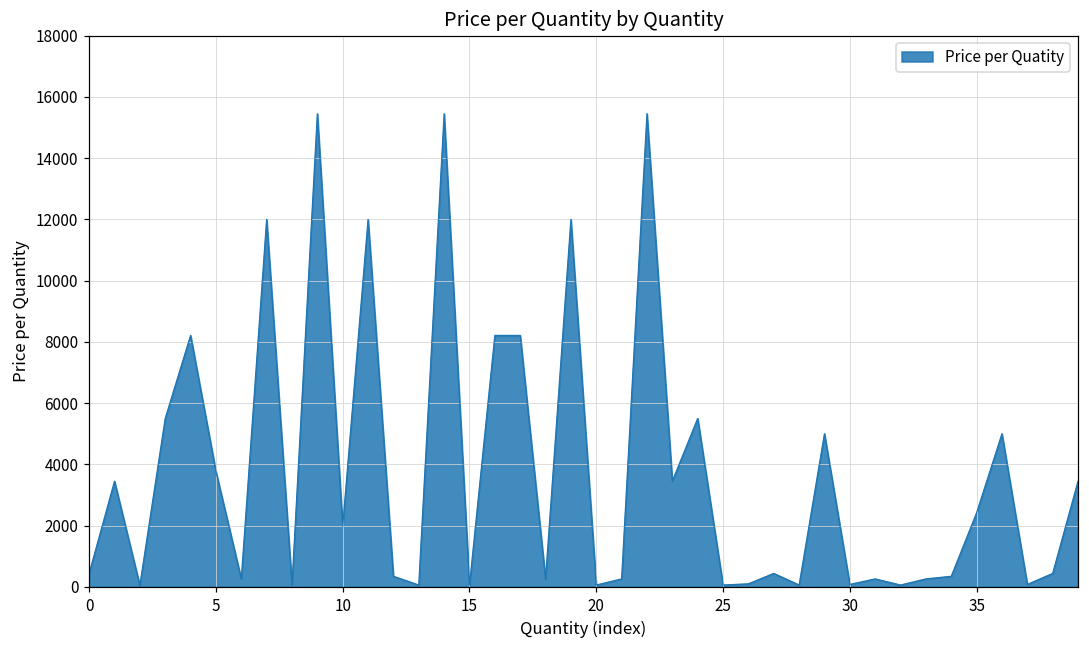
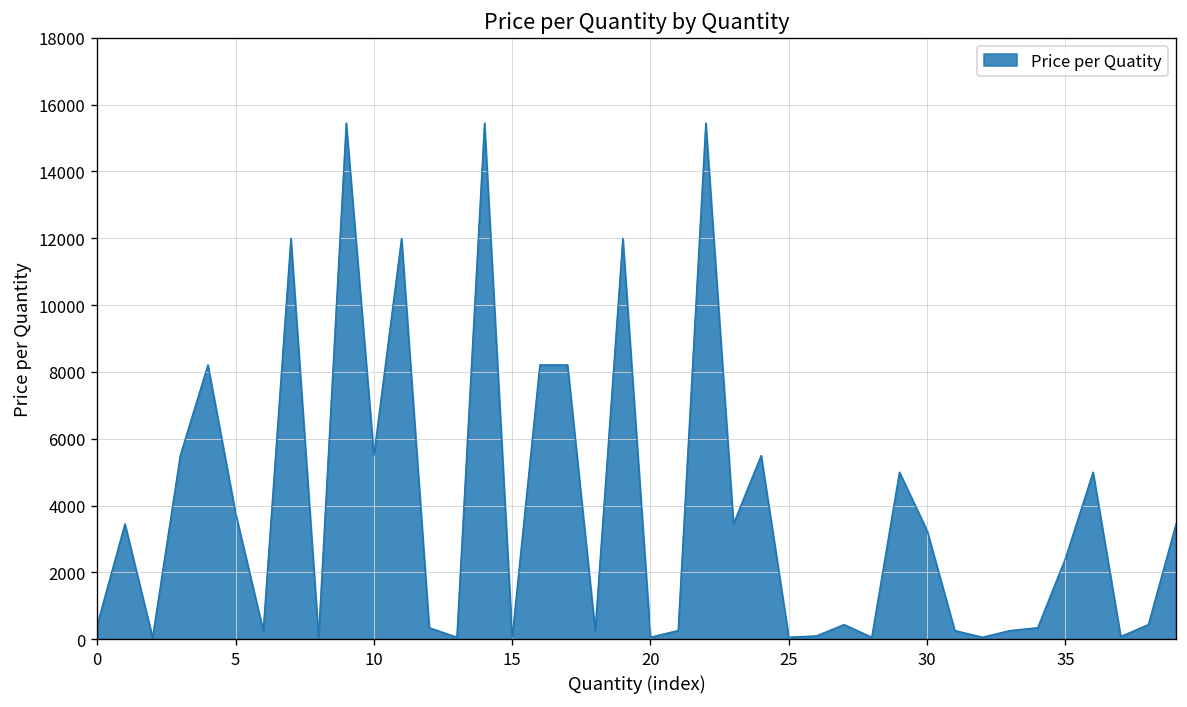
10: 2000 -> 5500
30: 100 -> 3300
